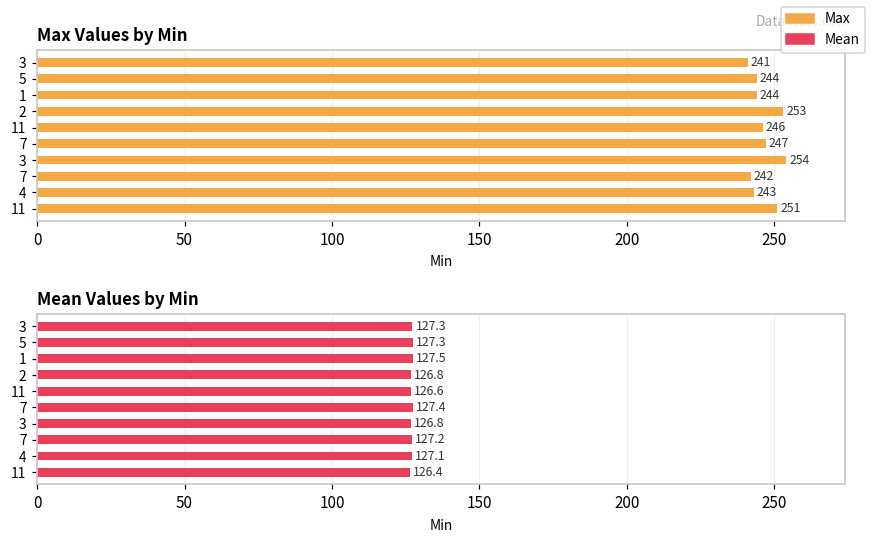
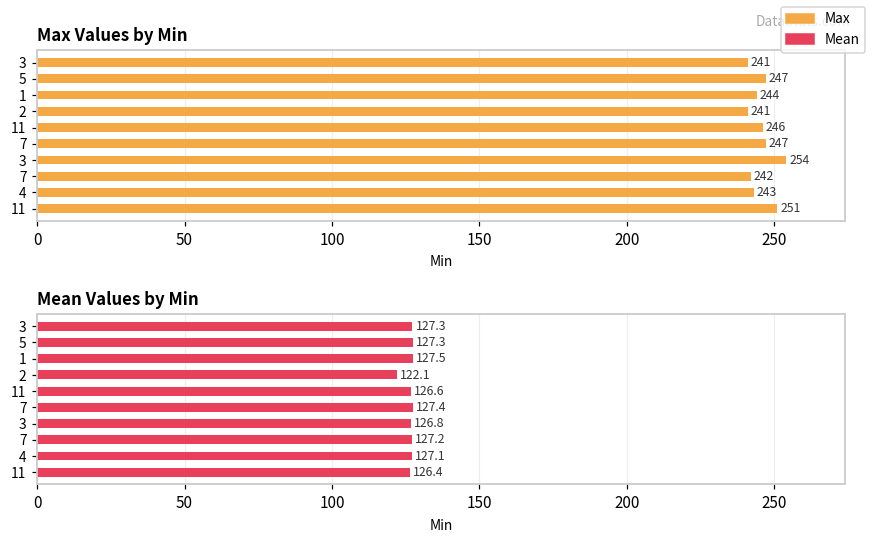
Max Values by Min, 5: 244 -> 247
Max Values by Min, 2: 253 -> 241
Mean Values by Min, 2: 126.8 -> 122.1
